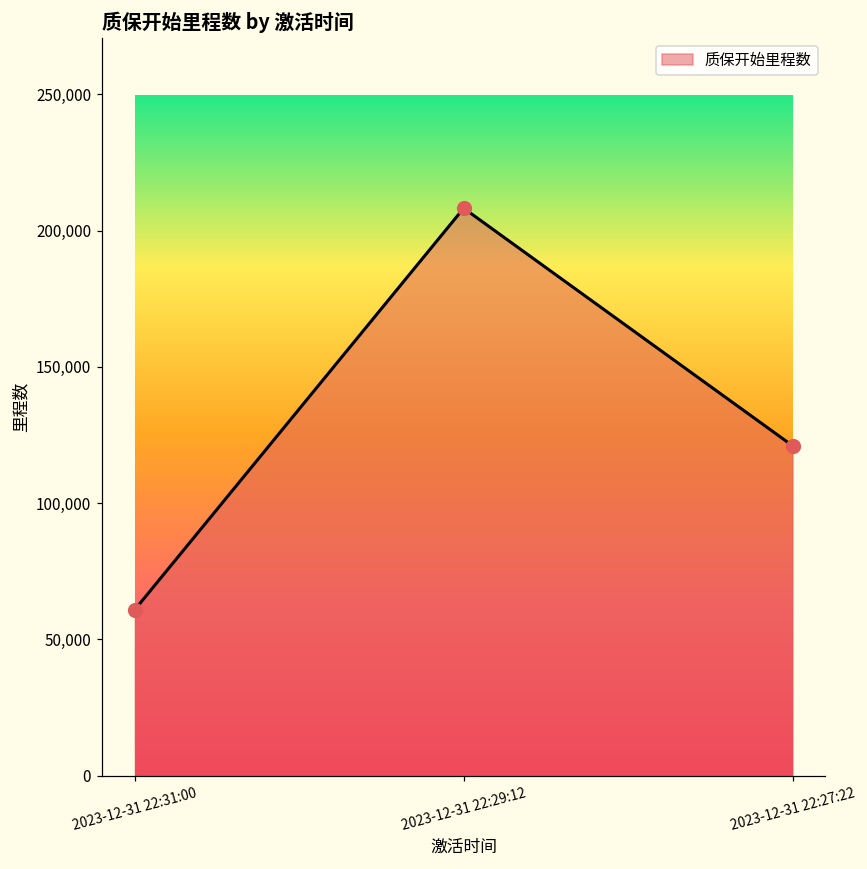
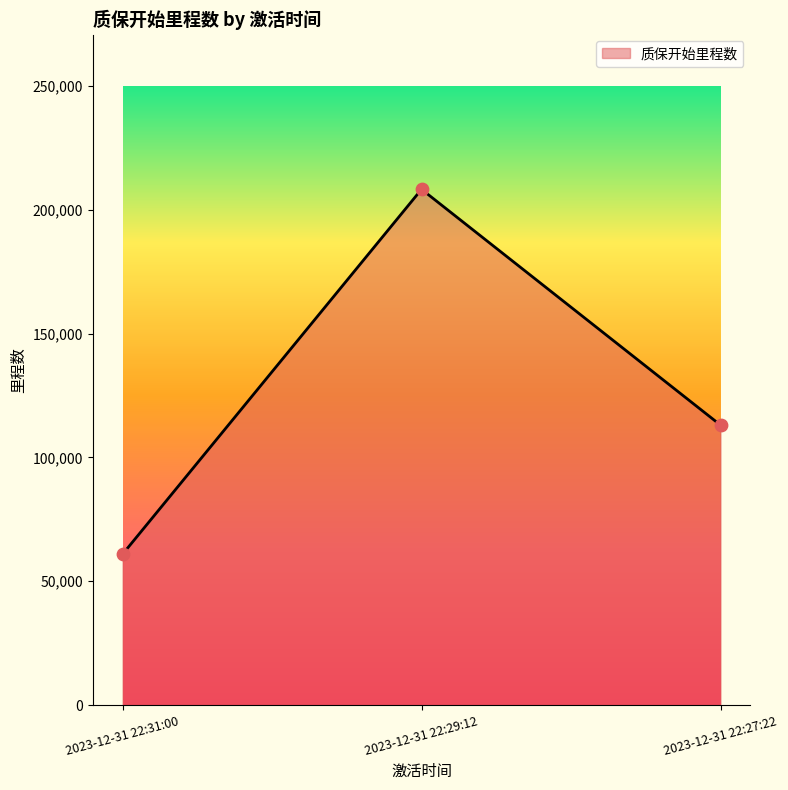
2023-12-31 22:27:22: 121,000 -> 113,000
